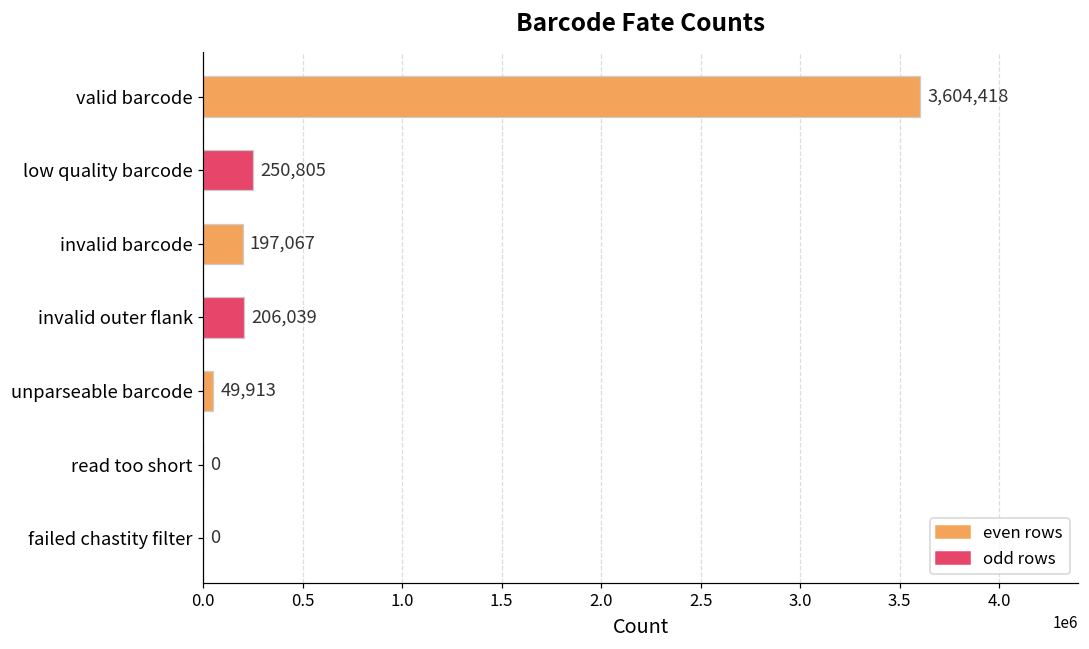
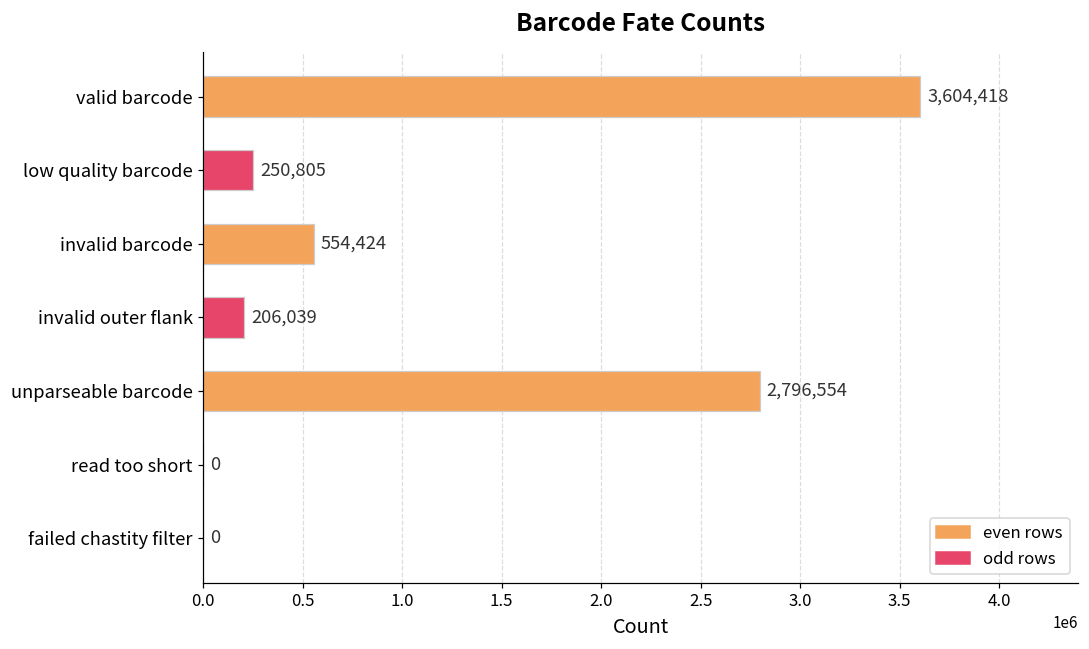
invalid barcode: 197,067 -> 554,424
unparseable barcode: 49,913 -> 2,796,554
